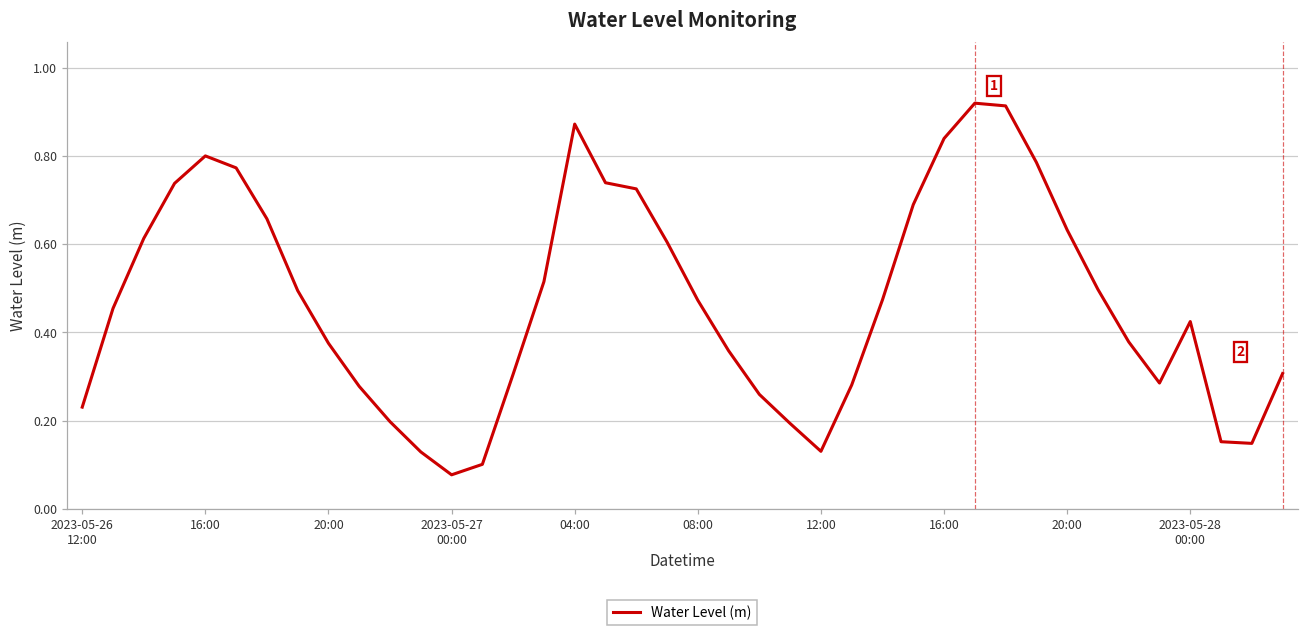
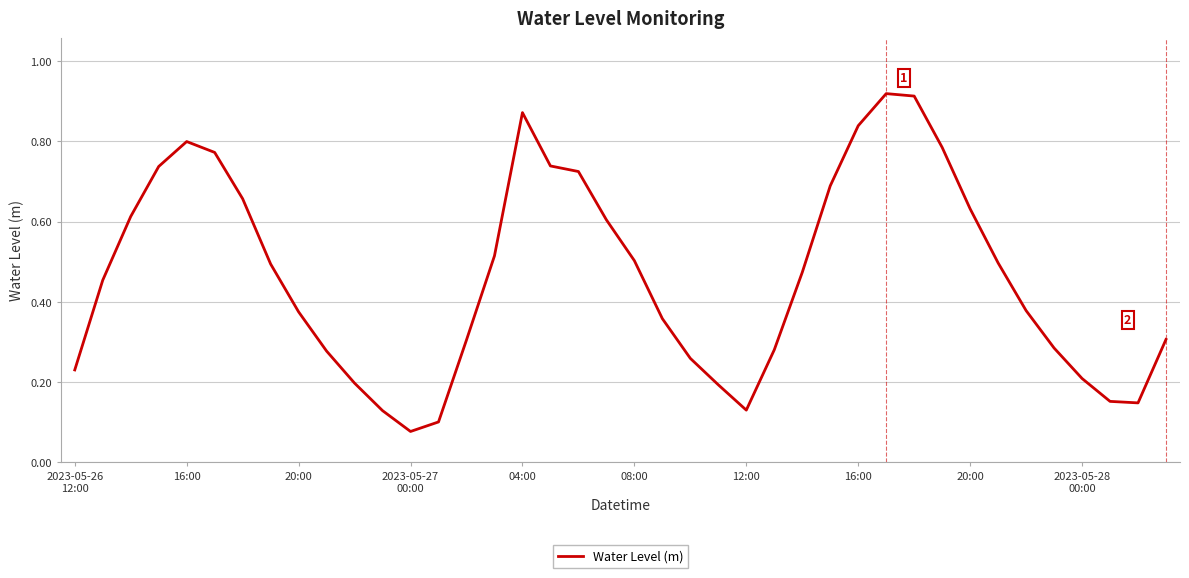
08:00: 0.47 -> 0.50
2023-05-28 00:00: 0.42 -> 0.21
